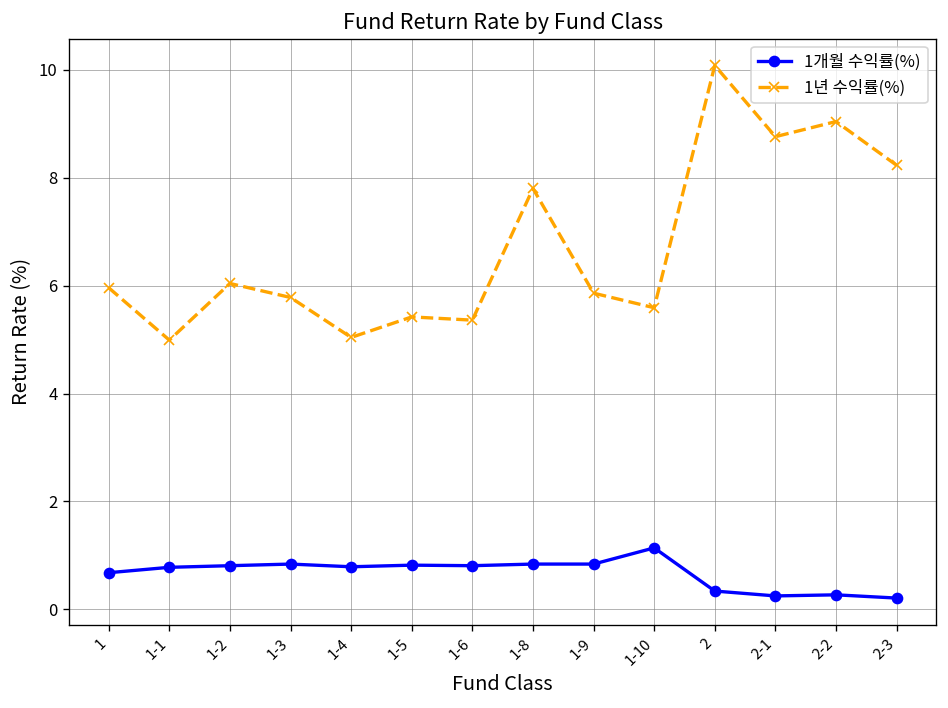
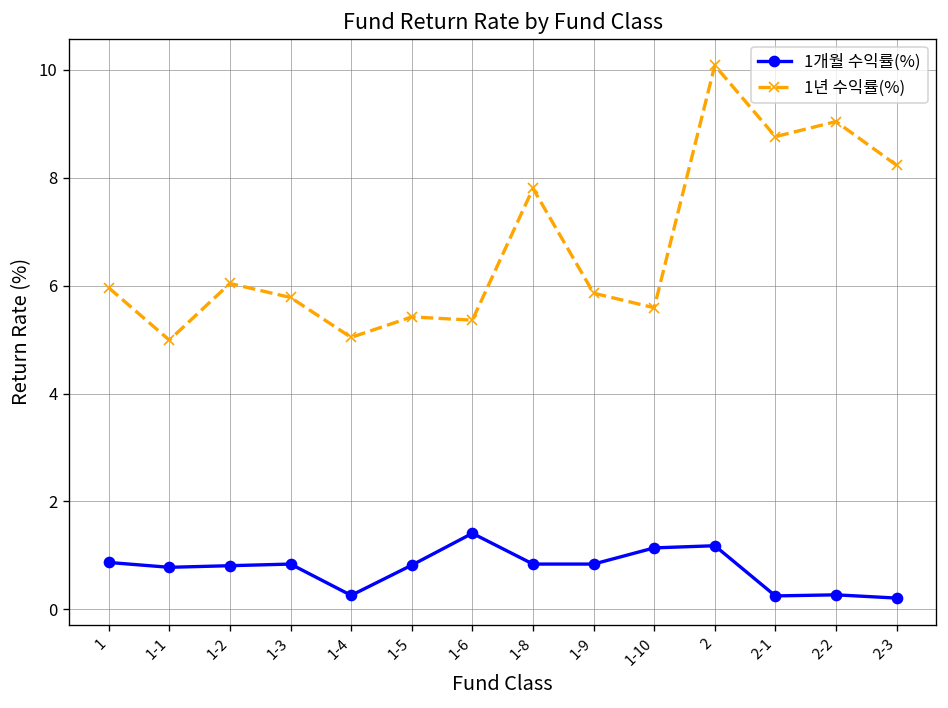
1개월 수익률(%), 1: 0.7 -> 0.9
1개월 수익률(%), 1-4: 0.8 -> 0.3
1개월 수익률(%), 1-6: 0.8 -> 1.4
1개월 수익률(%), 2: 0.3 -> 1.2
